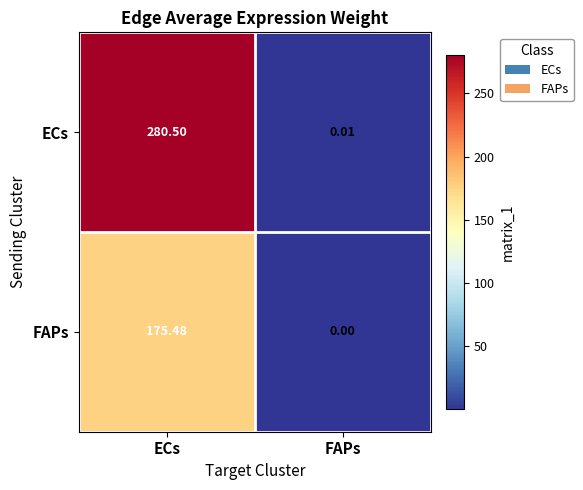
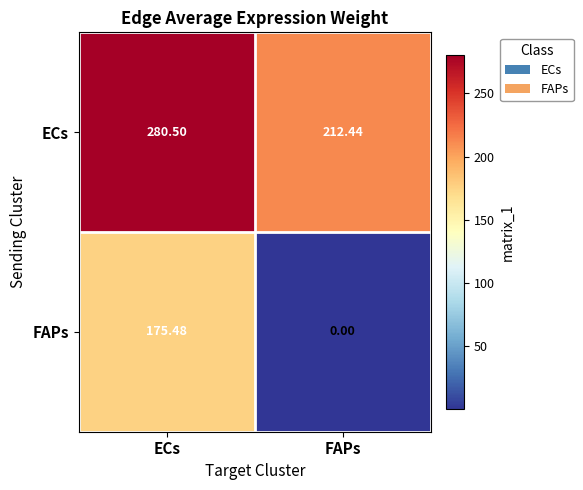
ECs, FAPs: 0.01 -> 212.44
